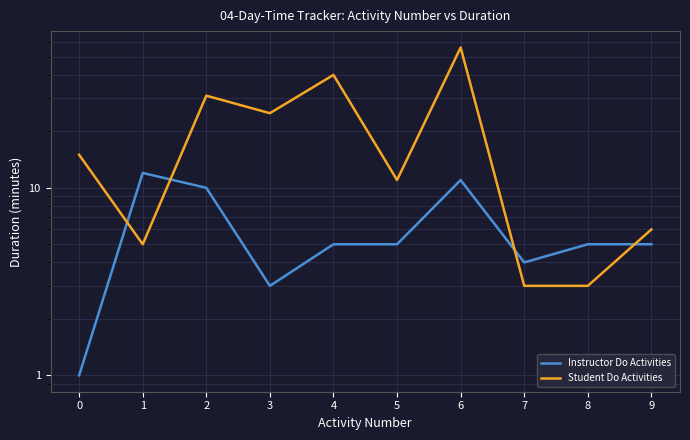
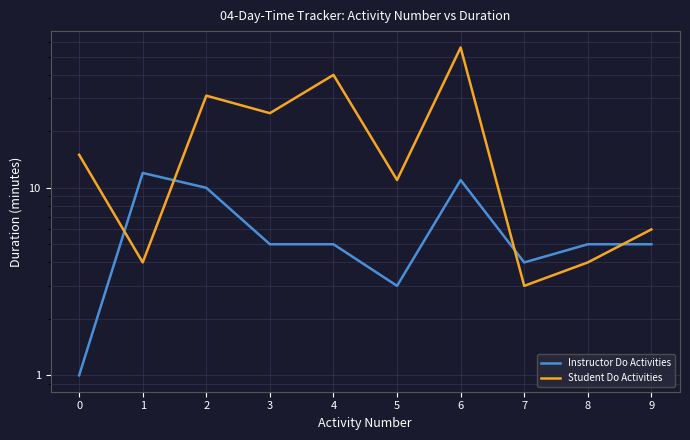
Student Do Activities, 1: 5 -> 4
Instructor Do Activities, 3: 3 -> 5
Instructor Do Activities, 5: 5 -> 3
Student Do Activities, 8: 3 -> 4
